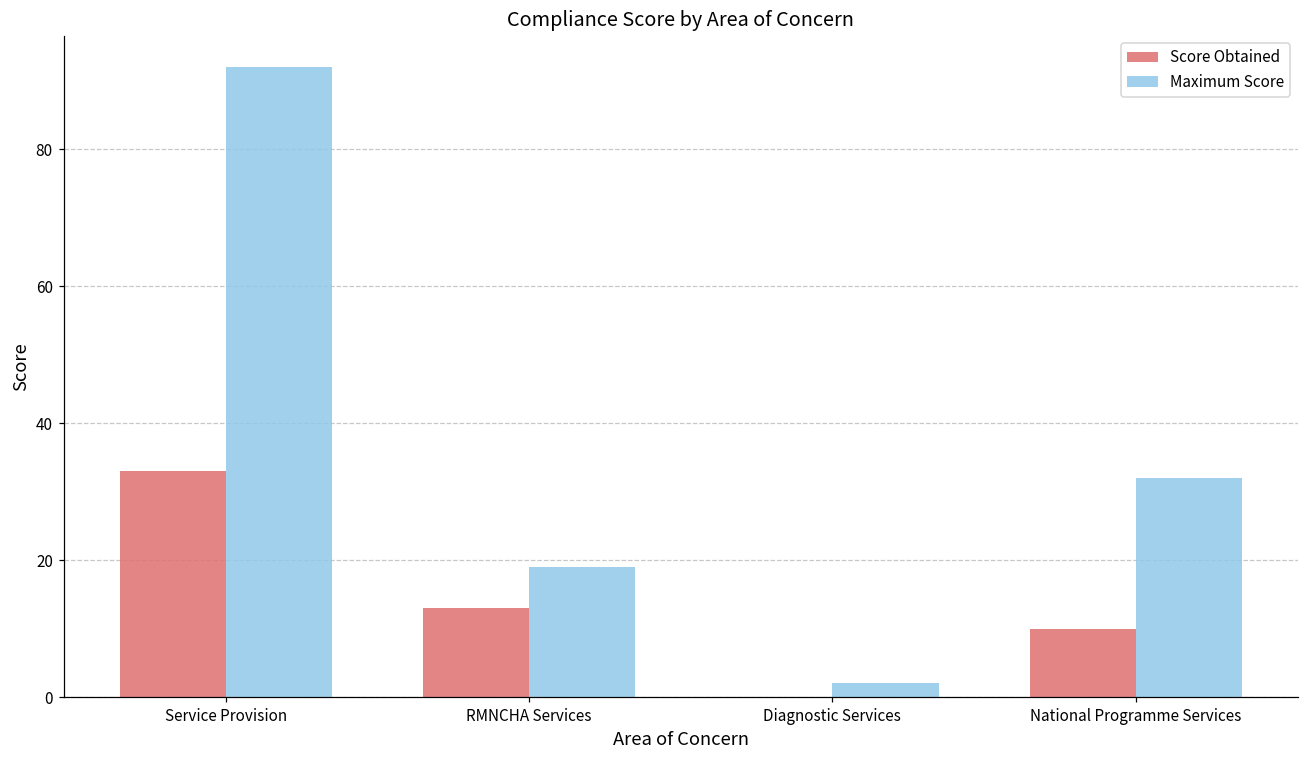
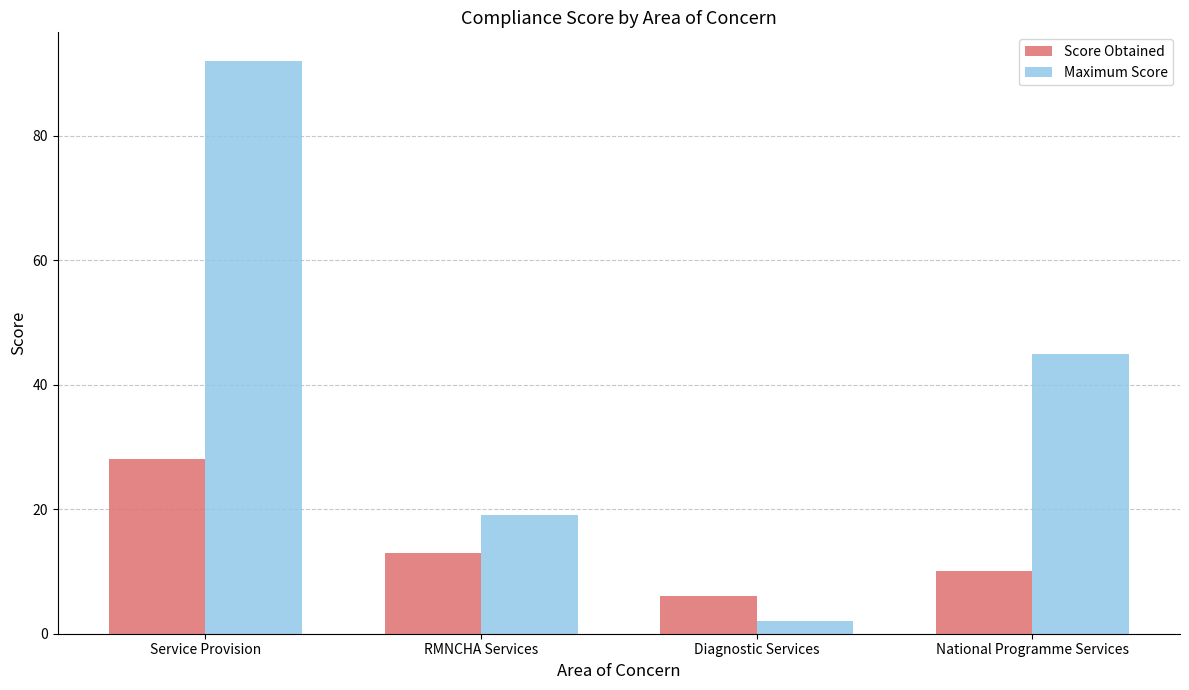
Score Obtained, Service Provision: 33 -> 28
Score Obtained, Diagnostic Services: 0 -> 6
Maximum Score, National Programme Services: 32 -> 45
